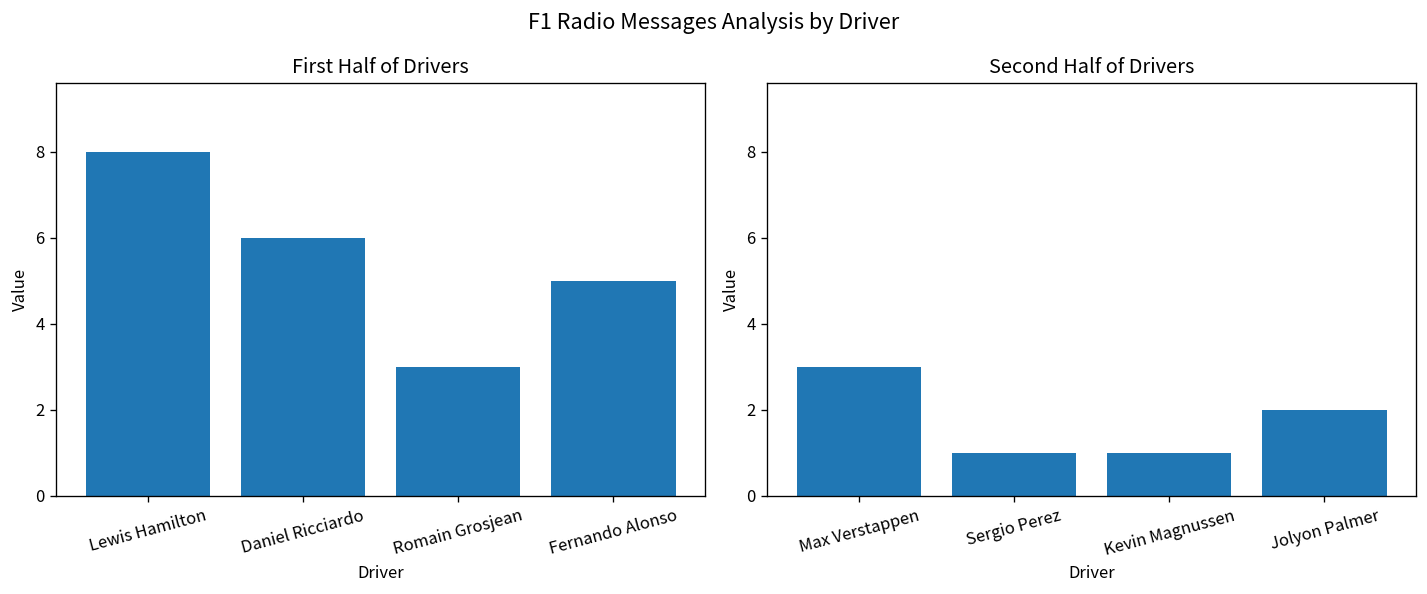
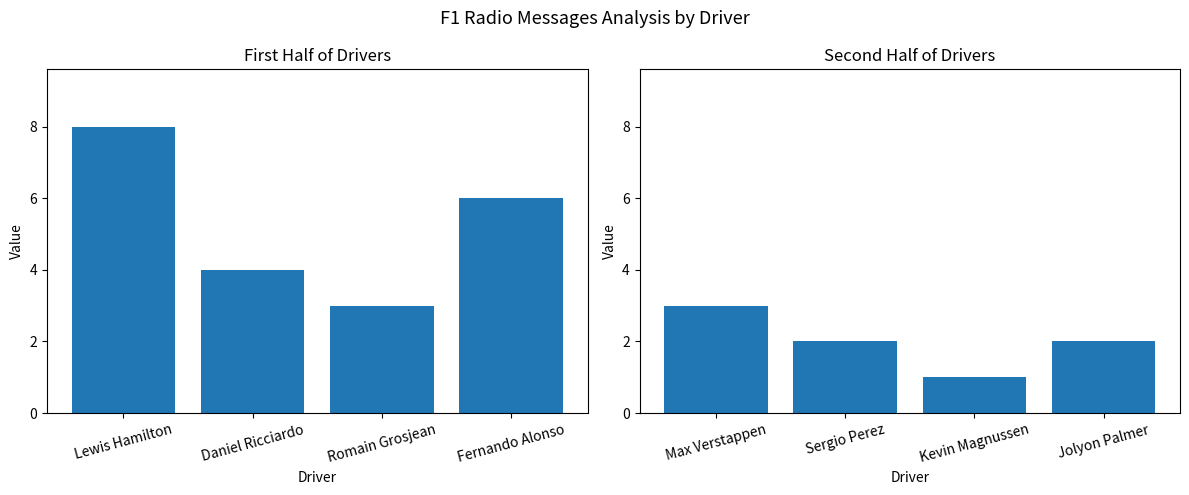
First Half of Drivers, Daniel Ricciardo: 6 -> 4
First Half of Drivers, Fernando Alonso: 5 -> 6
Second Half of Drivers, Sergio Perez: 1 -> 2
